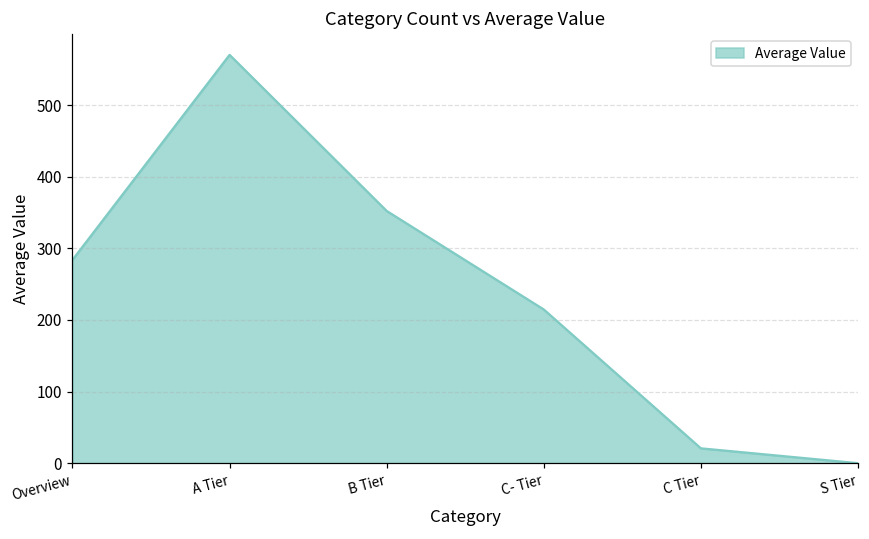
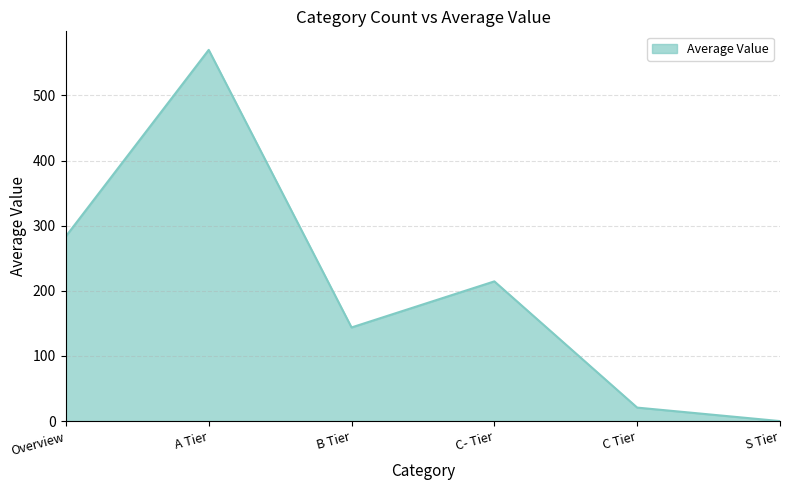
B Tier: 350 -> 140
